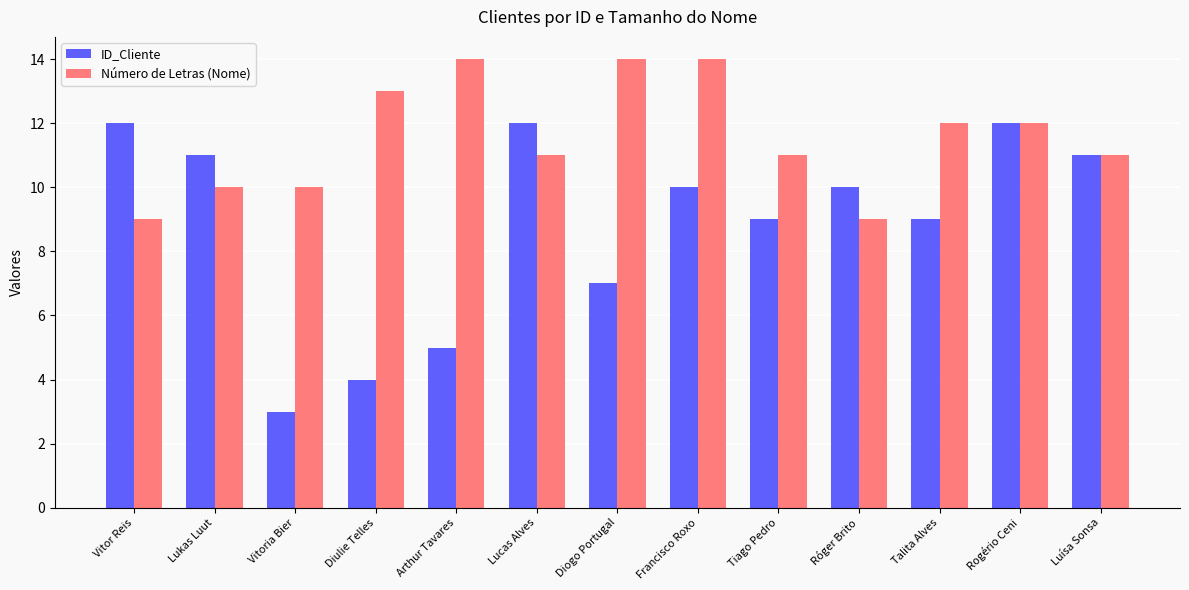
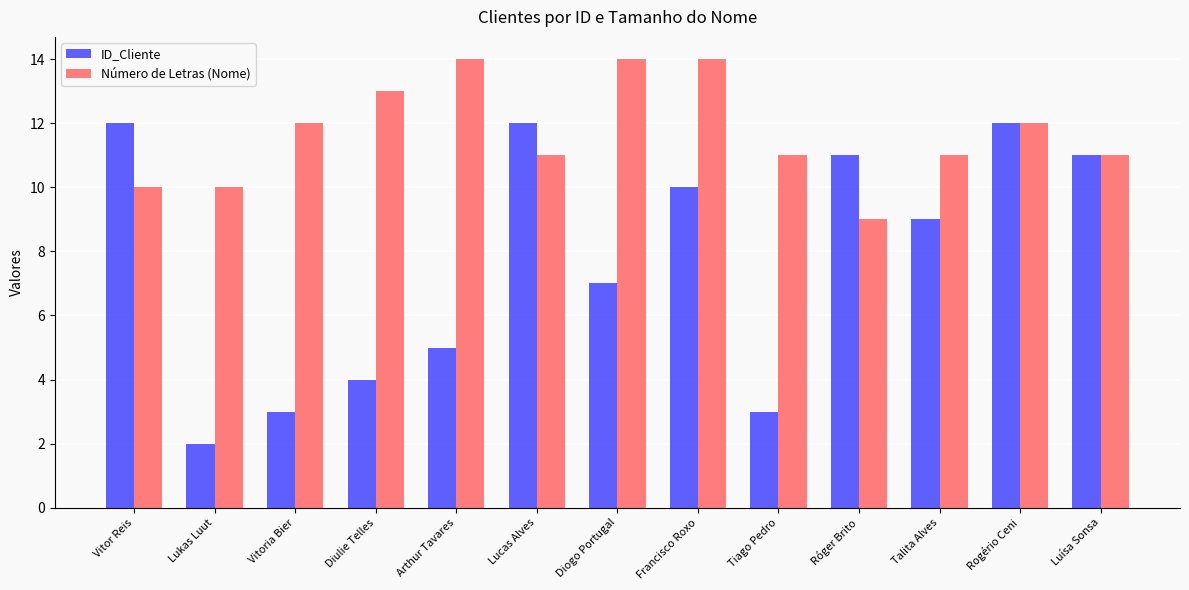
Número de Letras (Nome), Vitor Reis: 9 -> 10
ID_Cliente, Lukas Luut: 11 -> 2
Número de Letras (Nome), Vitoria Bier: 10 -> 12
ID_Cliente, Tiago Pedro: 9 -> 3
ID_Cliente, Róger Brito: 10 -> 11
Número de Letras (Nome), Talita Alves: 12 -> 11
